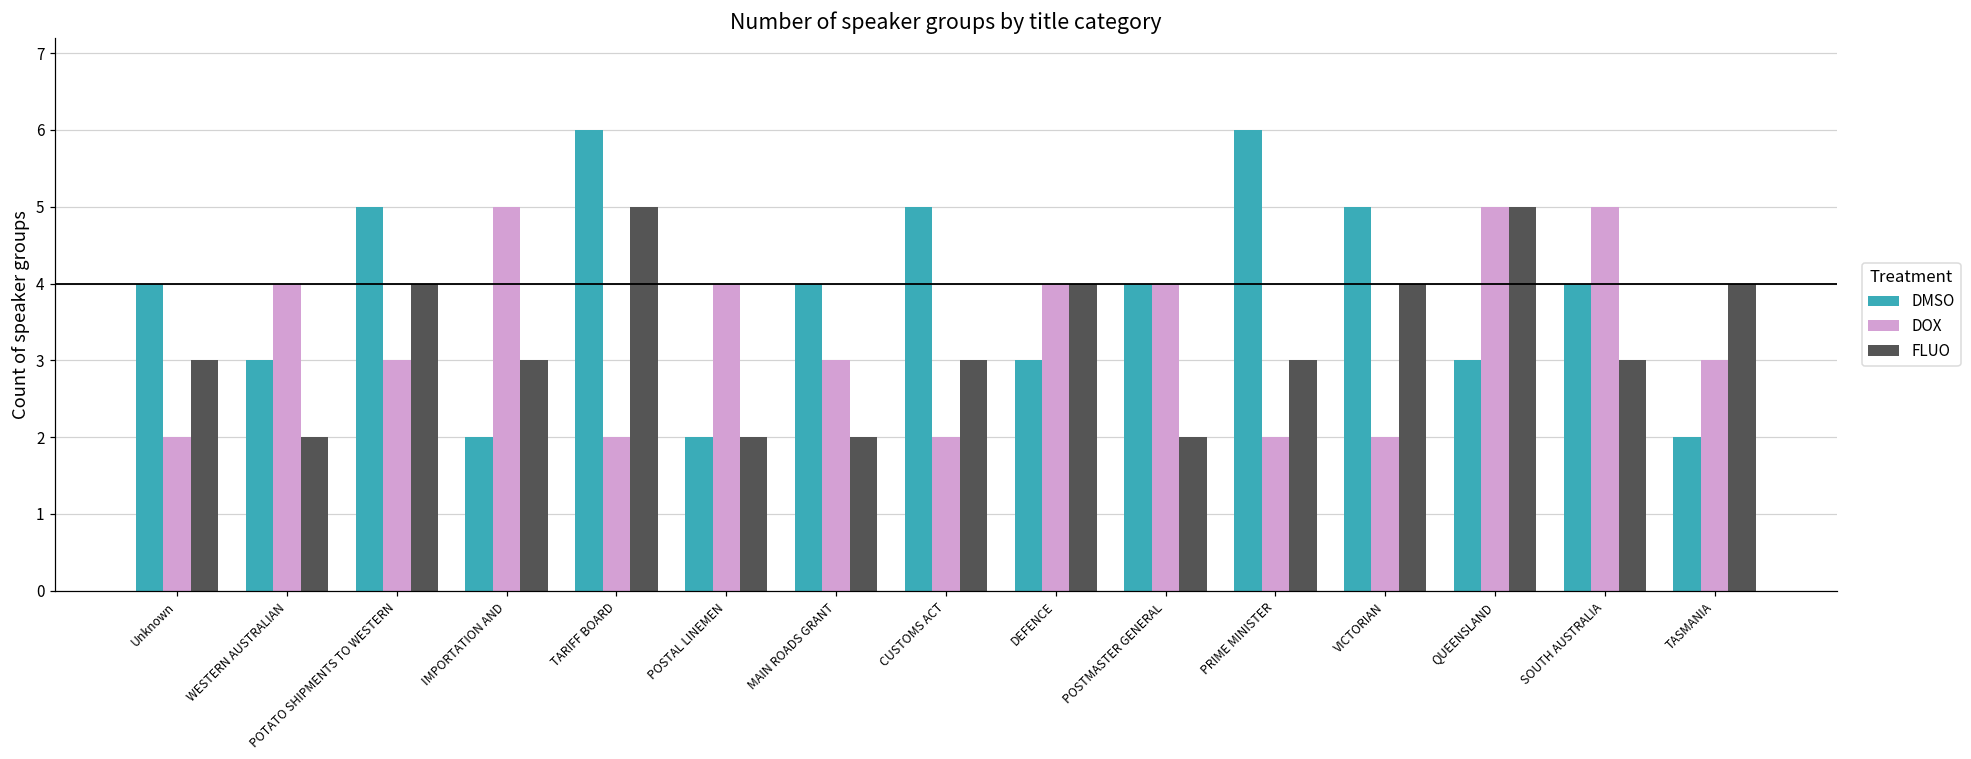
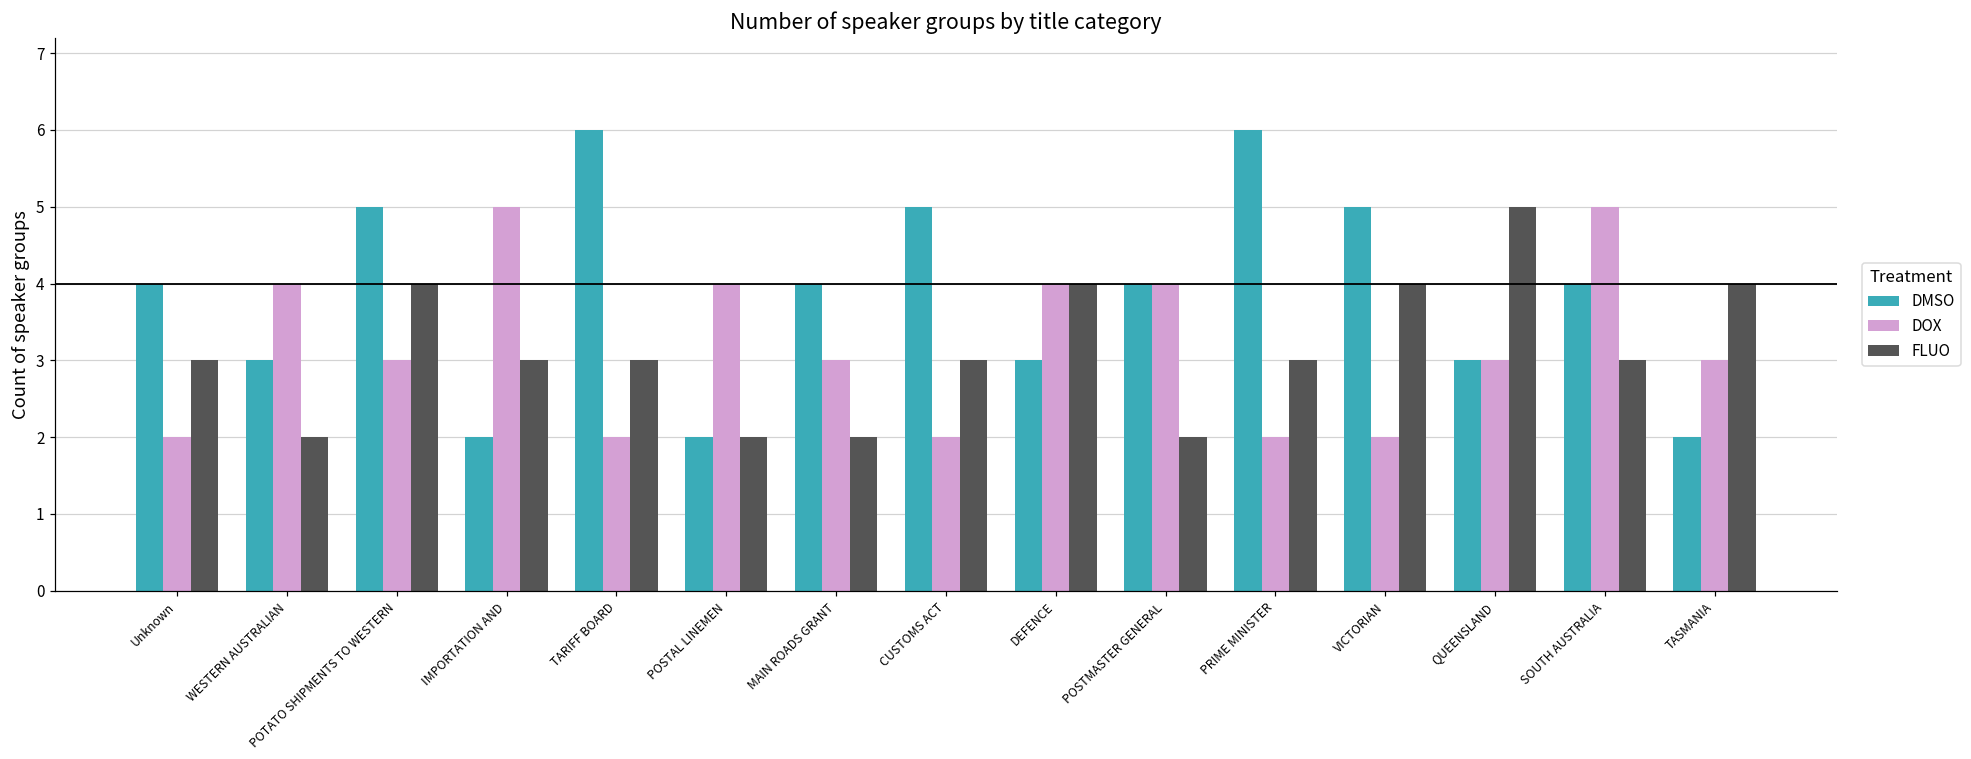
FLUO, TARIFF BOARD: 5 -> 3
DOX, QUEENSLAND: 5 -> 3
